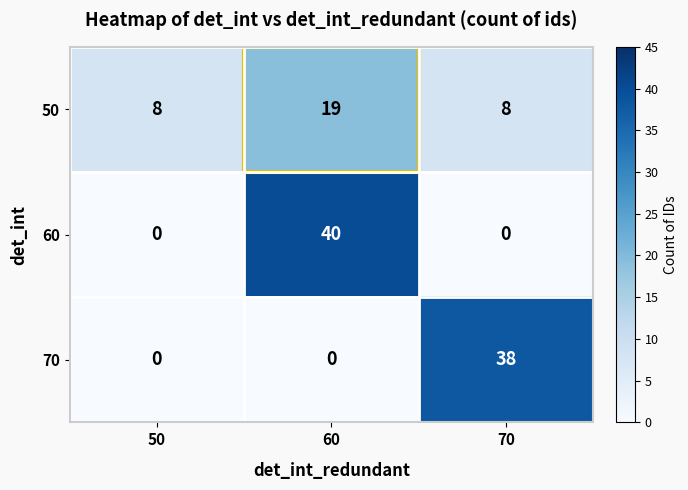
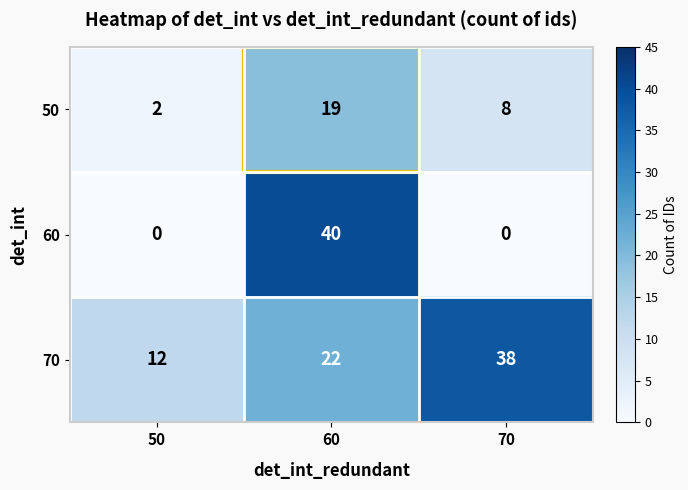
50, 50: 8 -> 2
70, 50: 0 -> 12
70, 60: 0 -> 22
